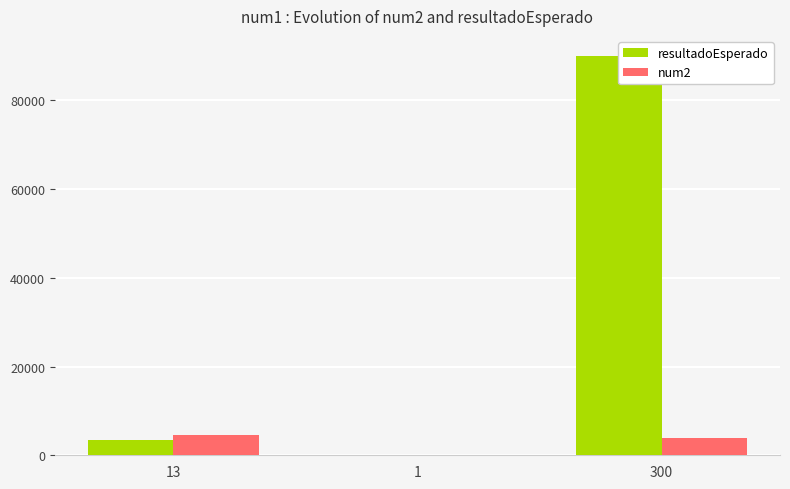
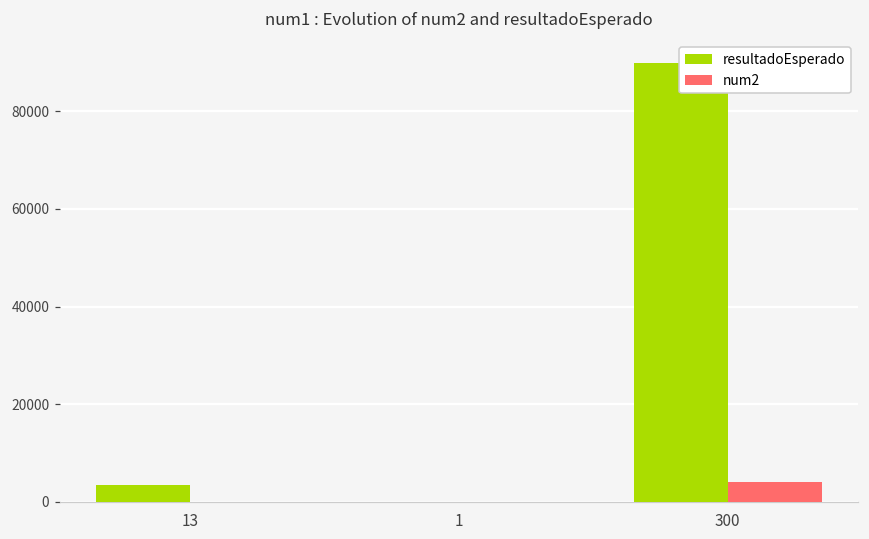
num2, 13: 5000 -> 0
